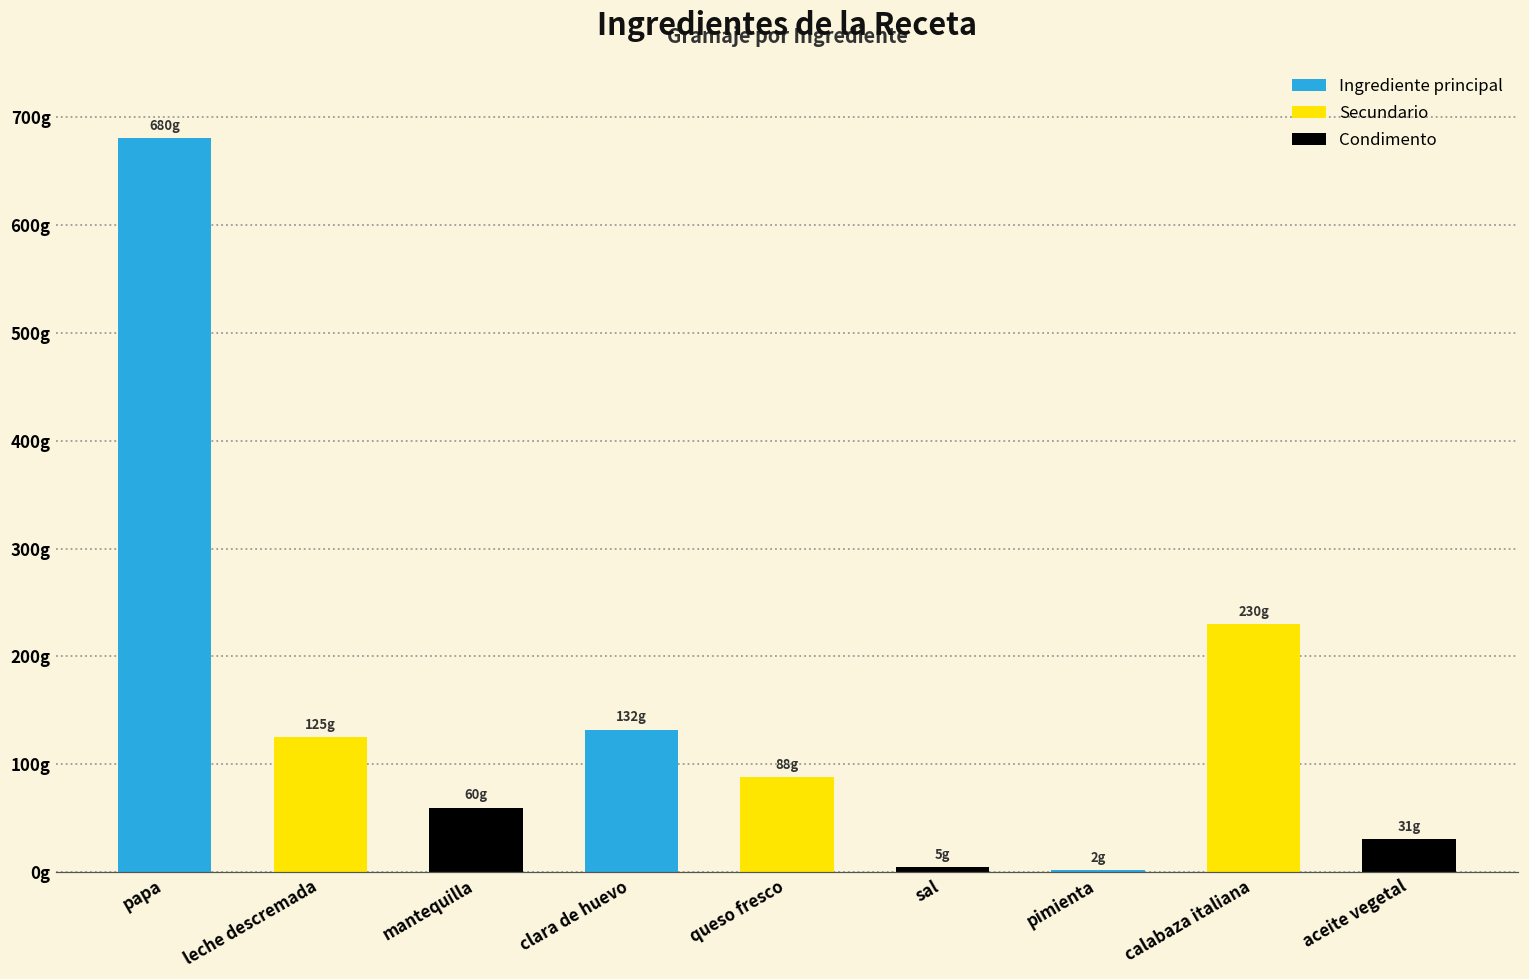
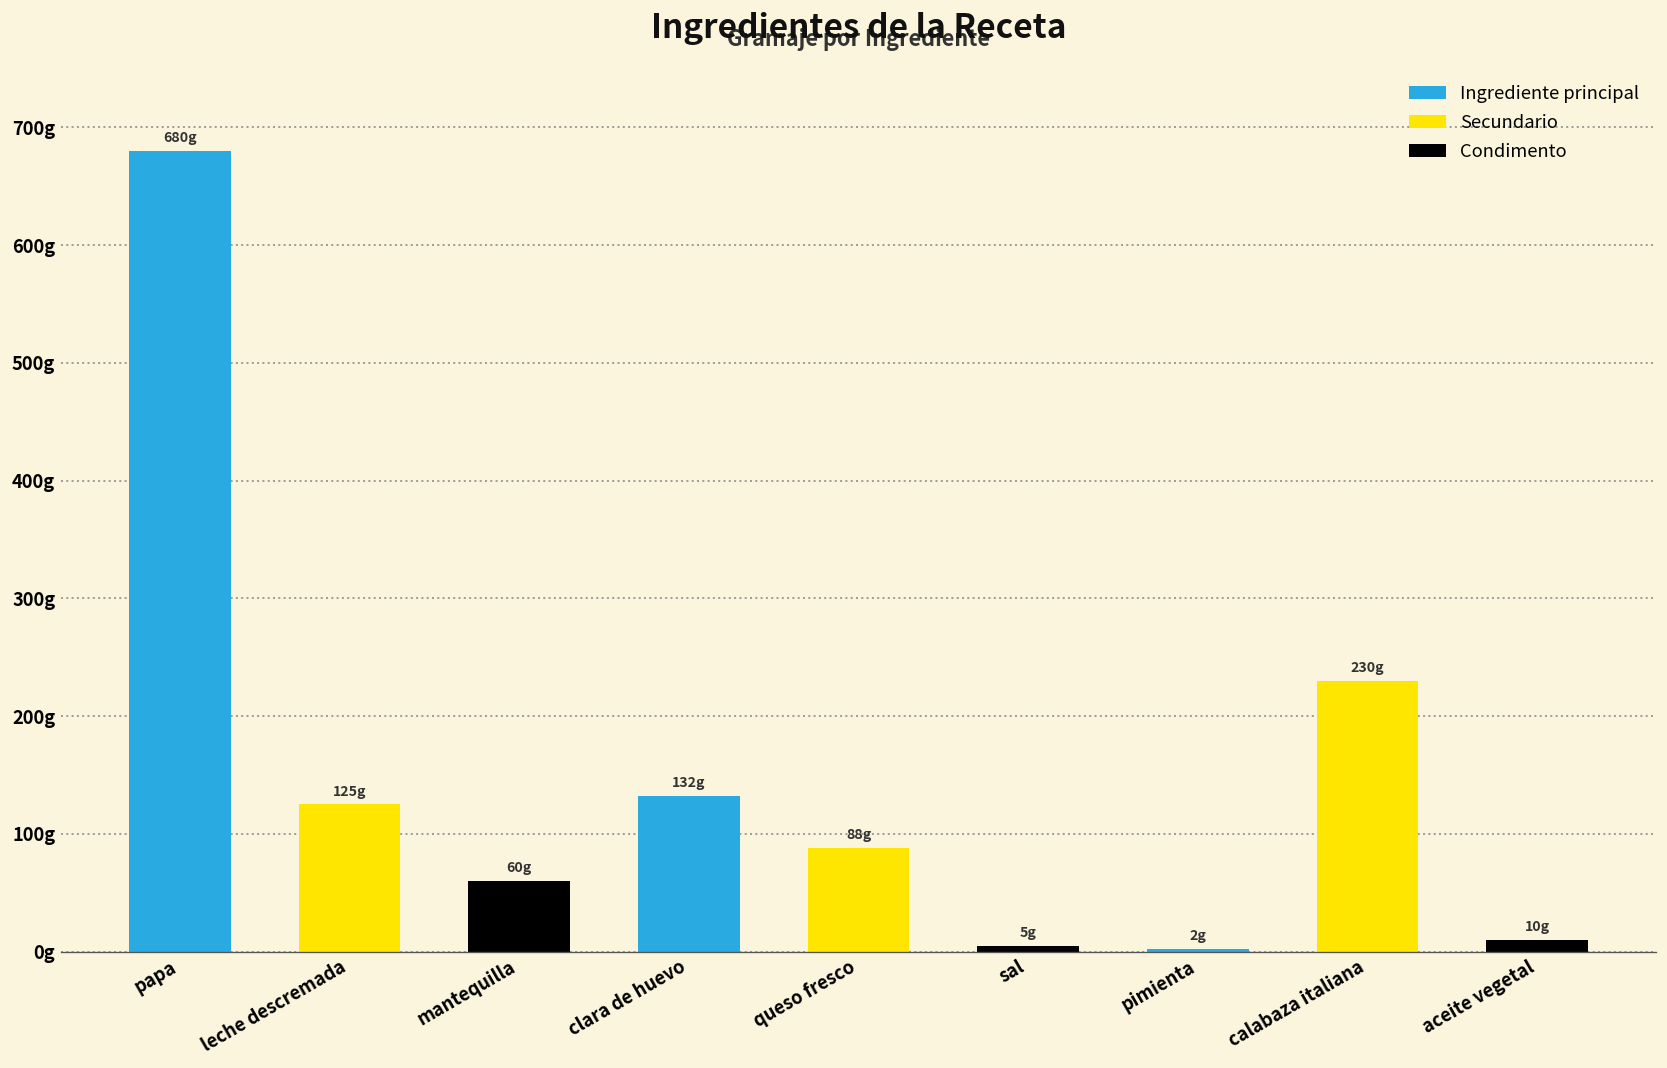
aceite vegetal: 31g -> 10g
